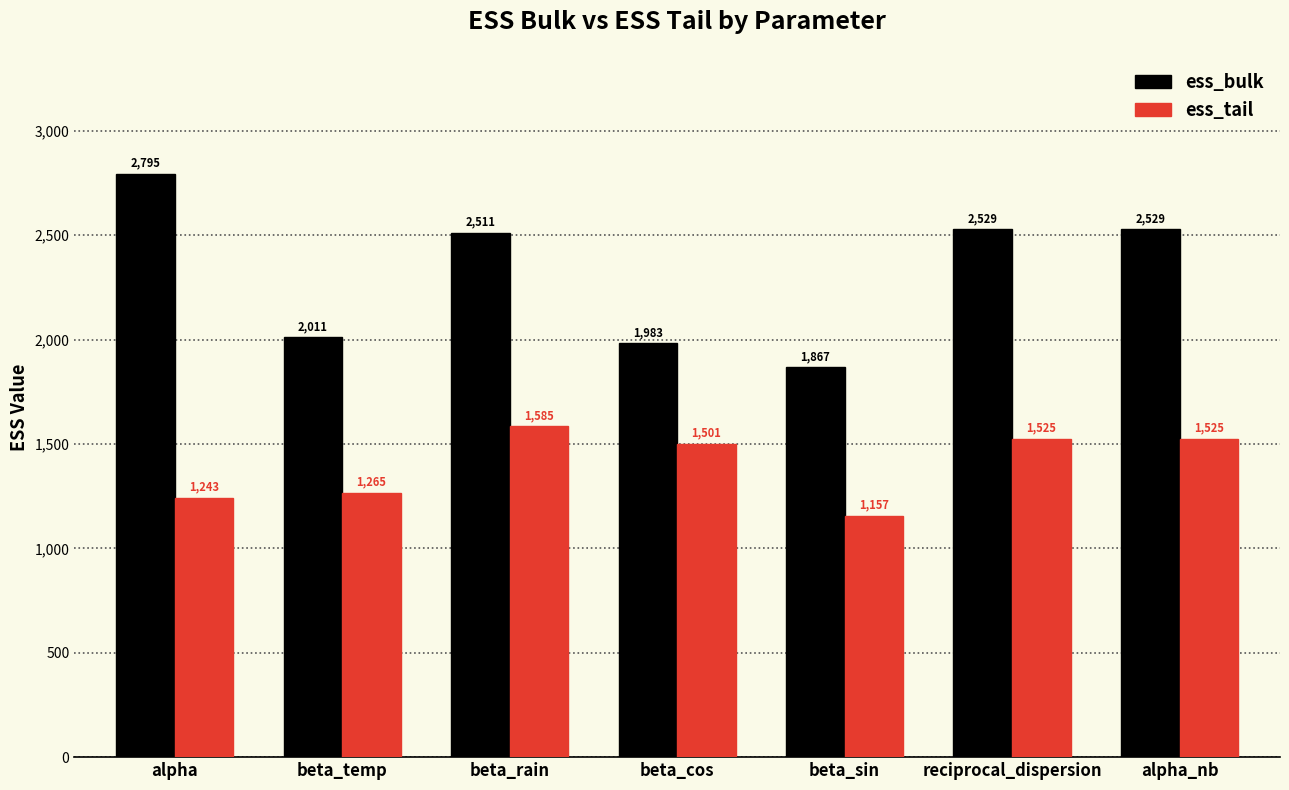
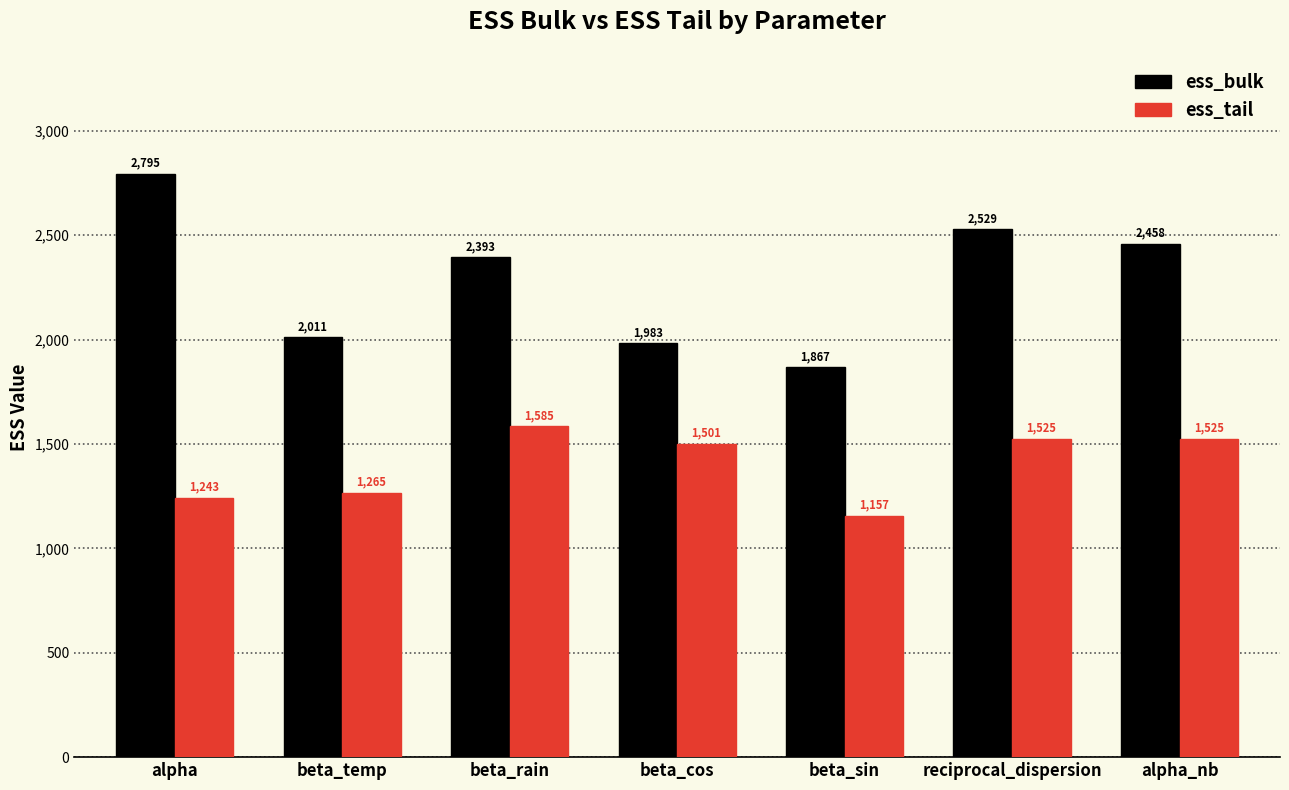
ess_bulk, beta_rain: 2,511 -> 2,393
ess_bulk, alpha_nb: 2,529 -> 2,458
